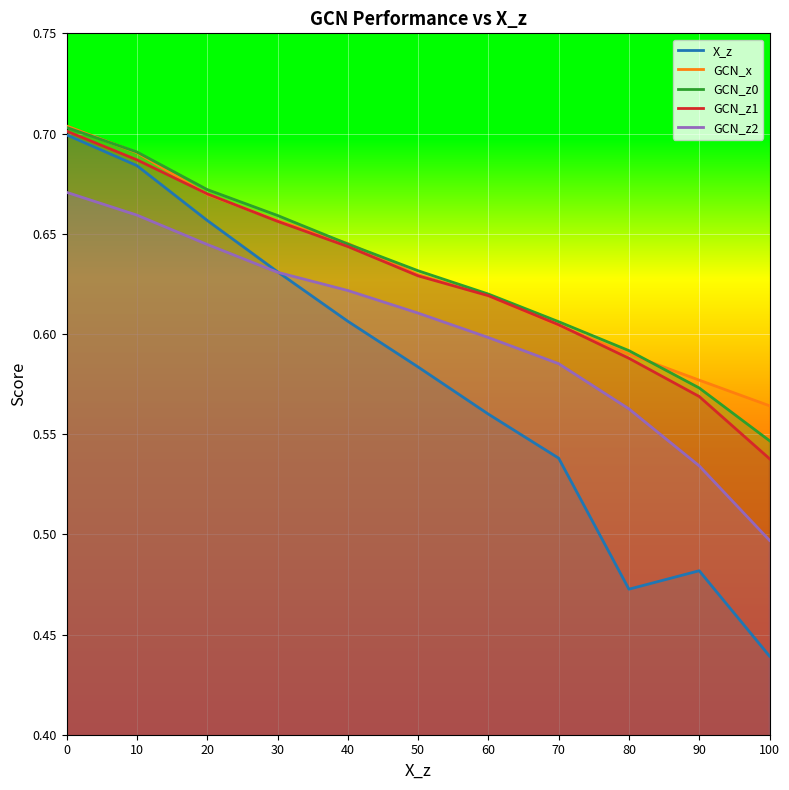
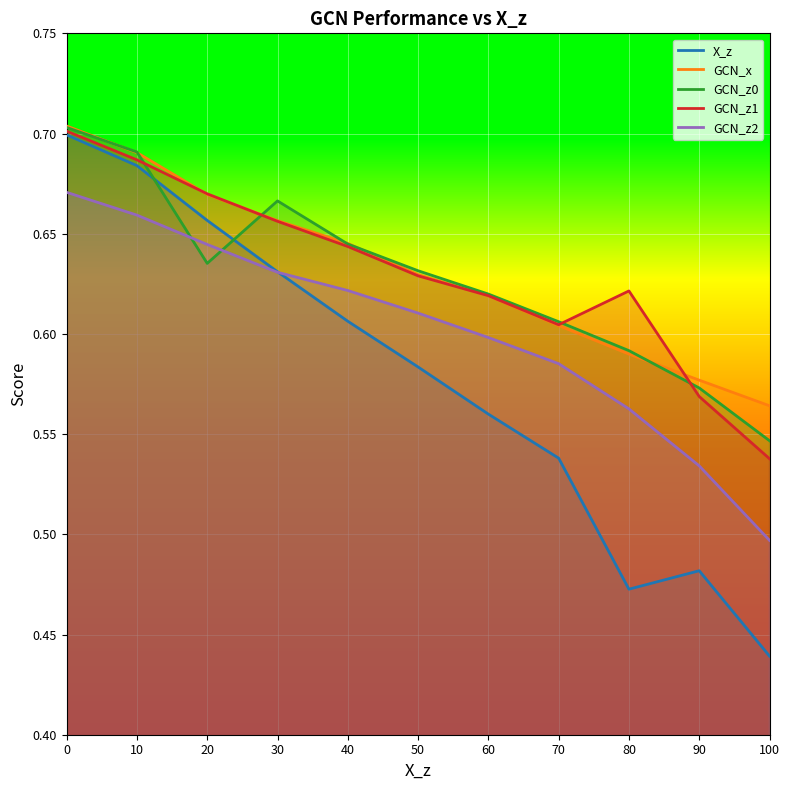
GCN_z0, 20: 0.672 -> 0.635
GCN_z0, 30: 0.659 -> 0.666
GCN_z1, 80: 0.588 -> 0.621
